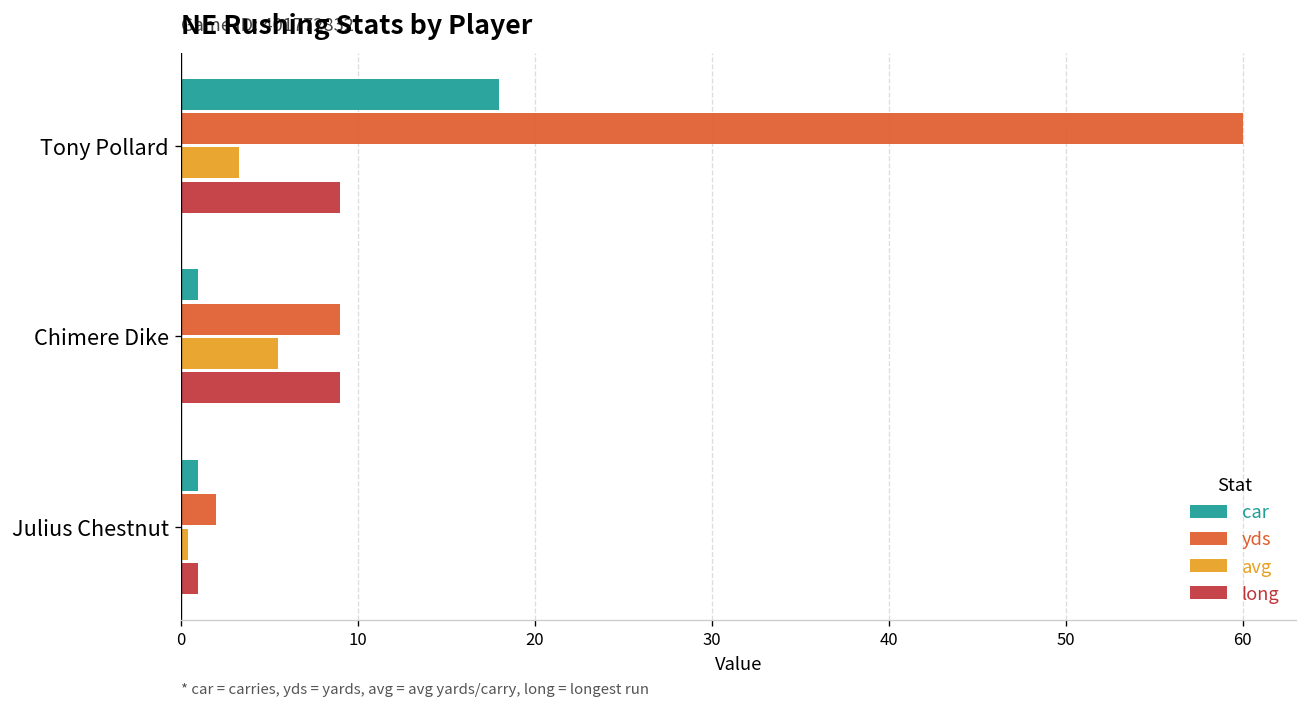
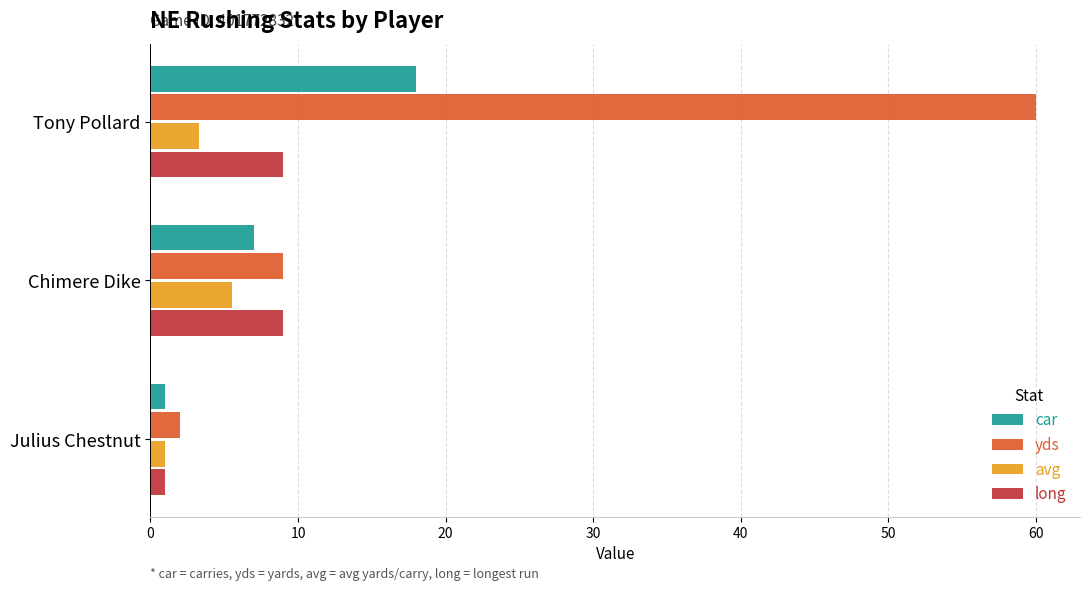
car, Chimere Dike: 1 -> 7
avg, Julius Chestnut: 0.4 -> 1.0
